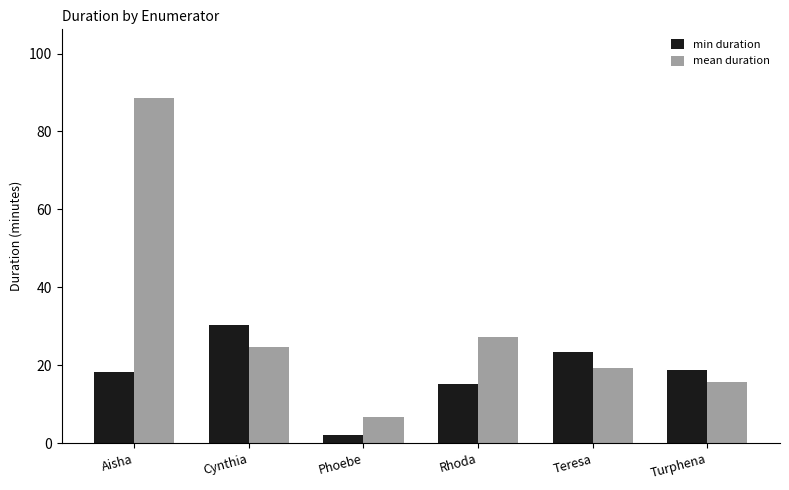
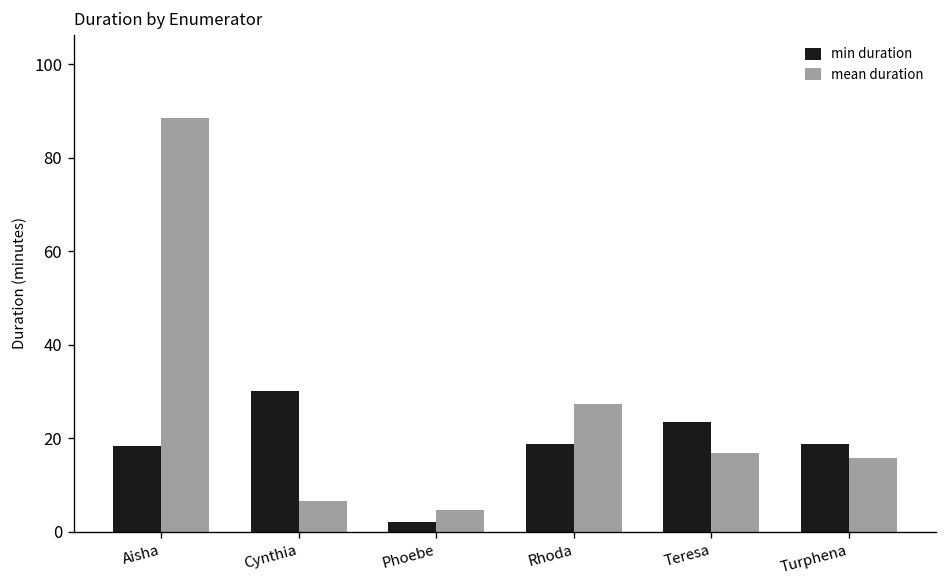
mean duration, Cynthia: 25 -> 7
mean duration, Phoebe: 7 -> 5
min duration, Rhoda: 15 -> 19
mean duration, Teresa: 19 -> 17
